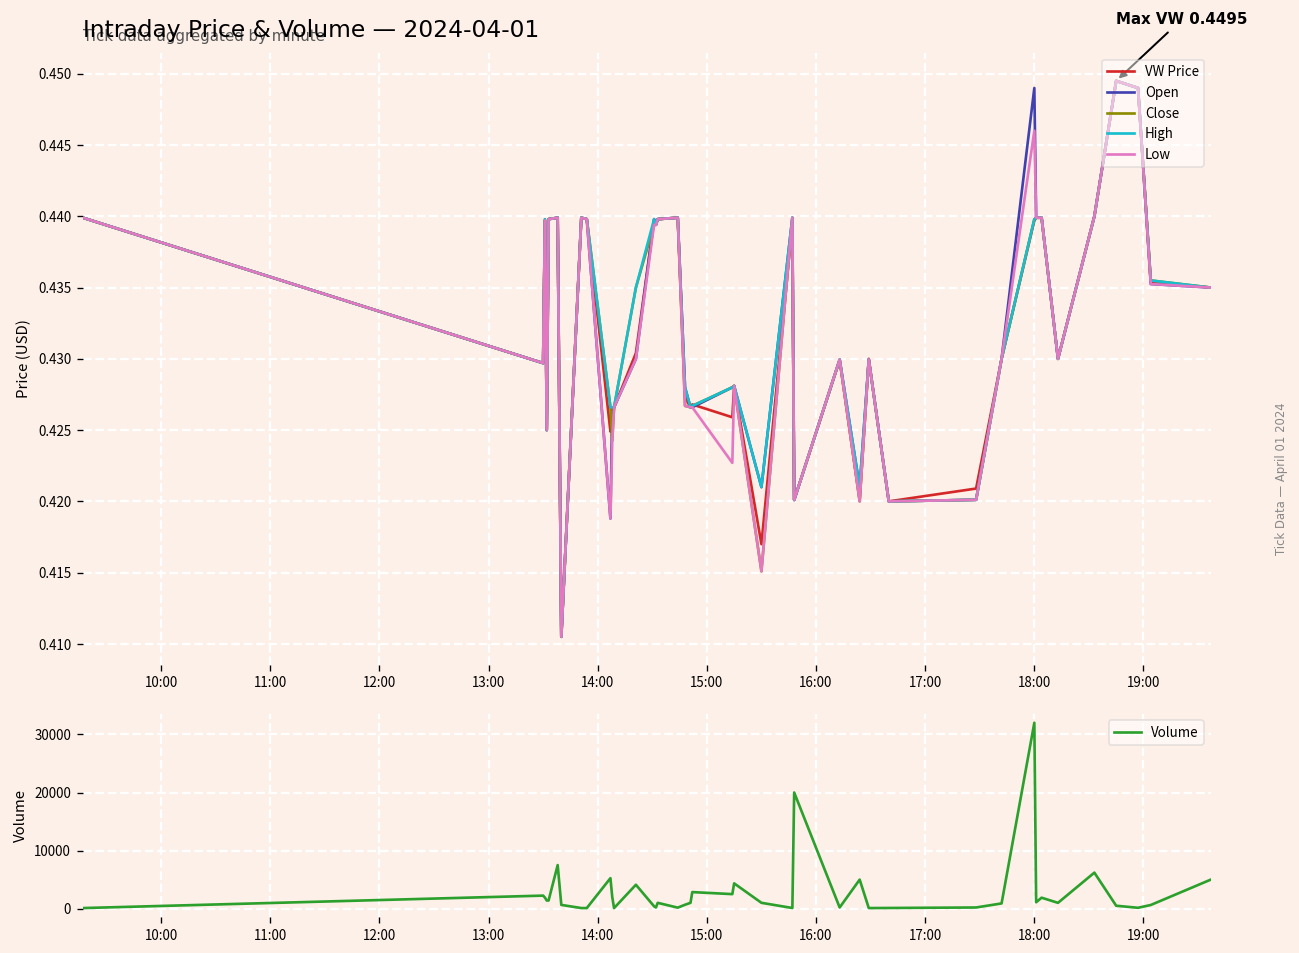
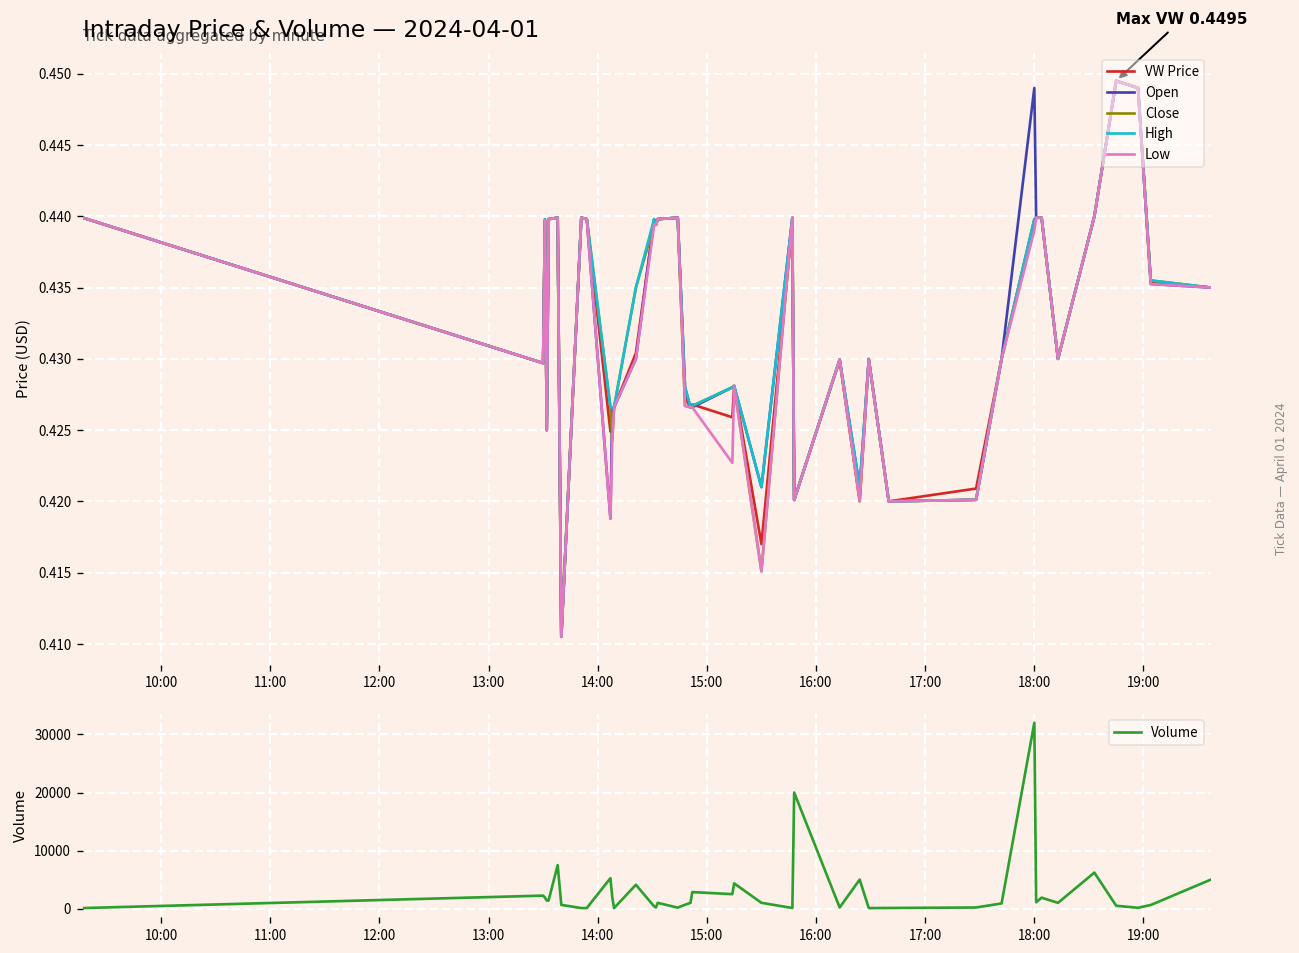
Intraday Price & Volume — 2024-04-01, Low, 18:00: 0.446 -> 0.439
